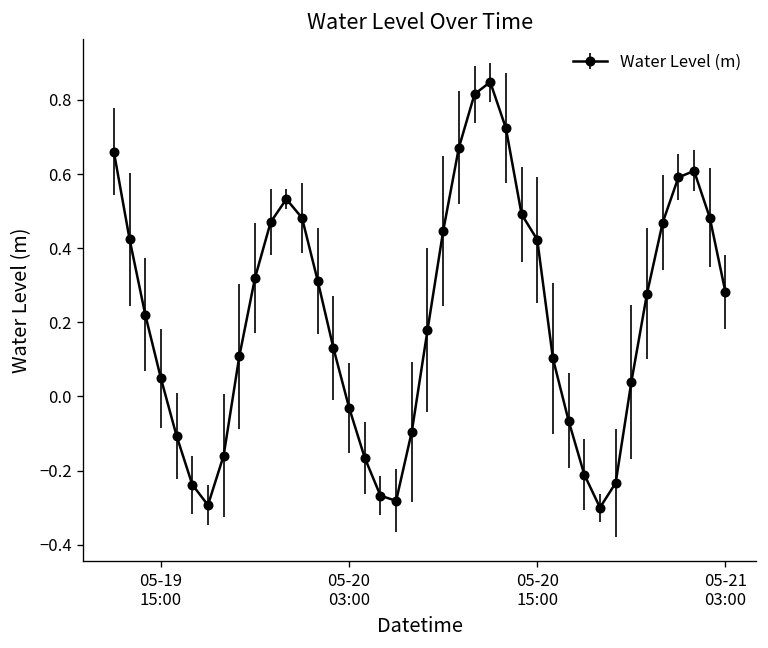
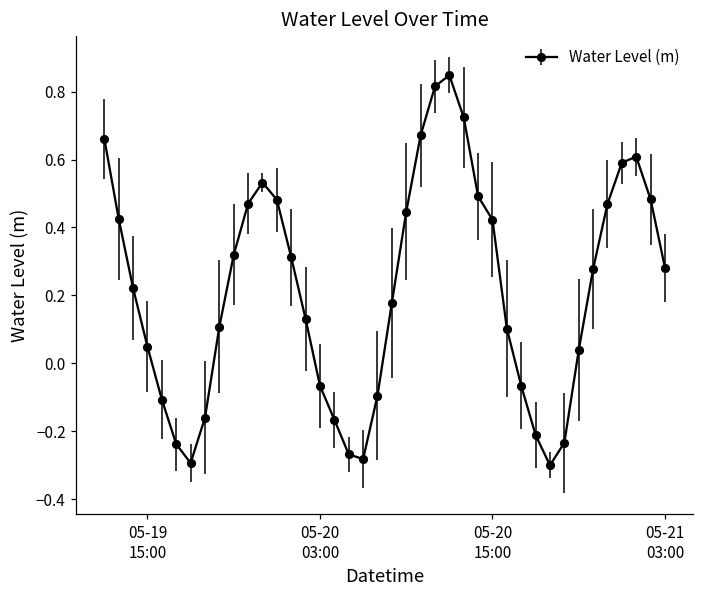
05-20 03:00: -0.03 -> -0.07
